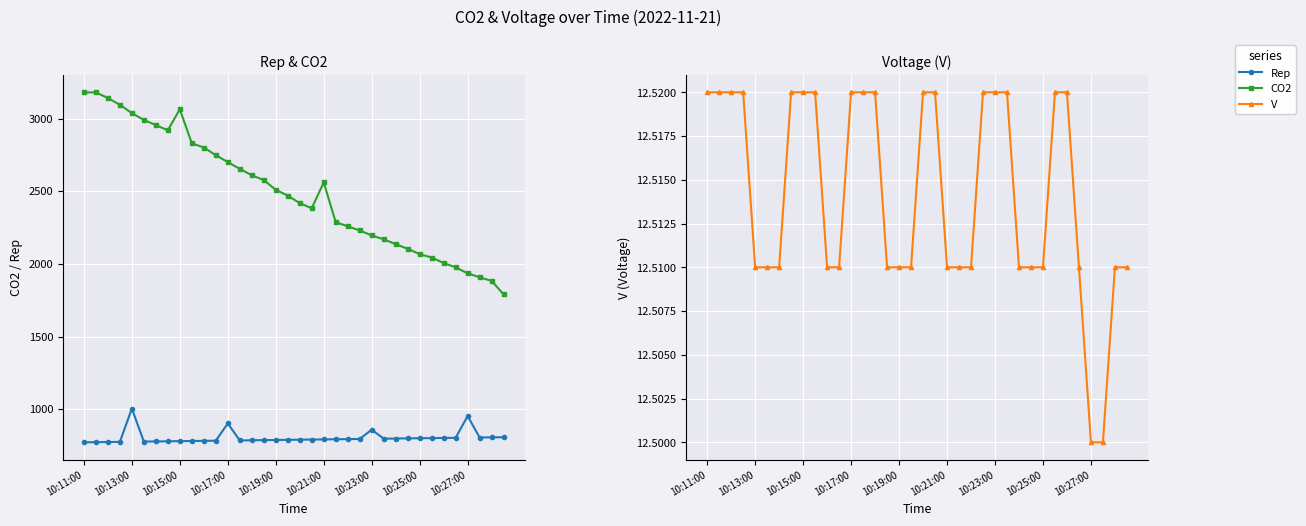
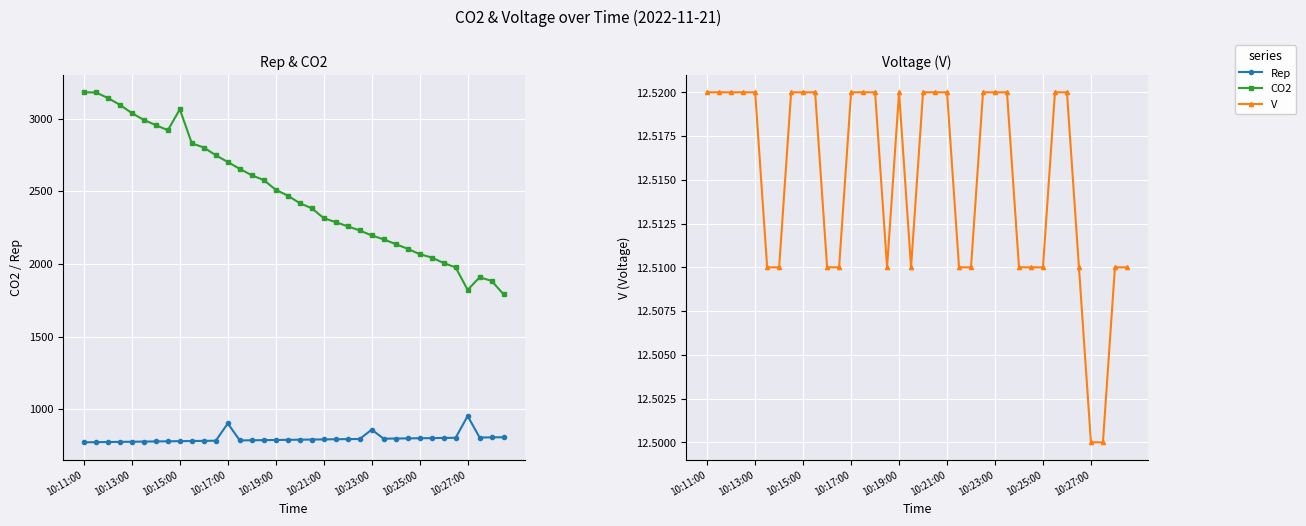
Rep & CO2, Rep, 10:13:00: 1000 -> 780
Rep & CO2, CO2, 10:21:00: 2560 -> 2320
Rep & CO2, CO2, 10:27:00: 1940 -> 1820
Voltage (V), 10:13:00: 12.51 -> 12.52
Voltage (V), 10:19:00: 12.51 -> 12.52
Voltage (V), 10:21:00: 12.51 -> 12.52
